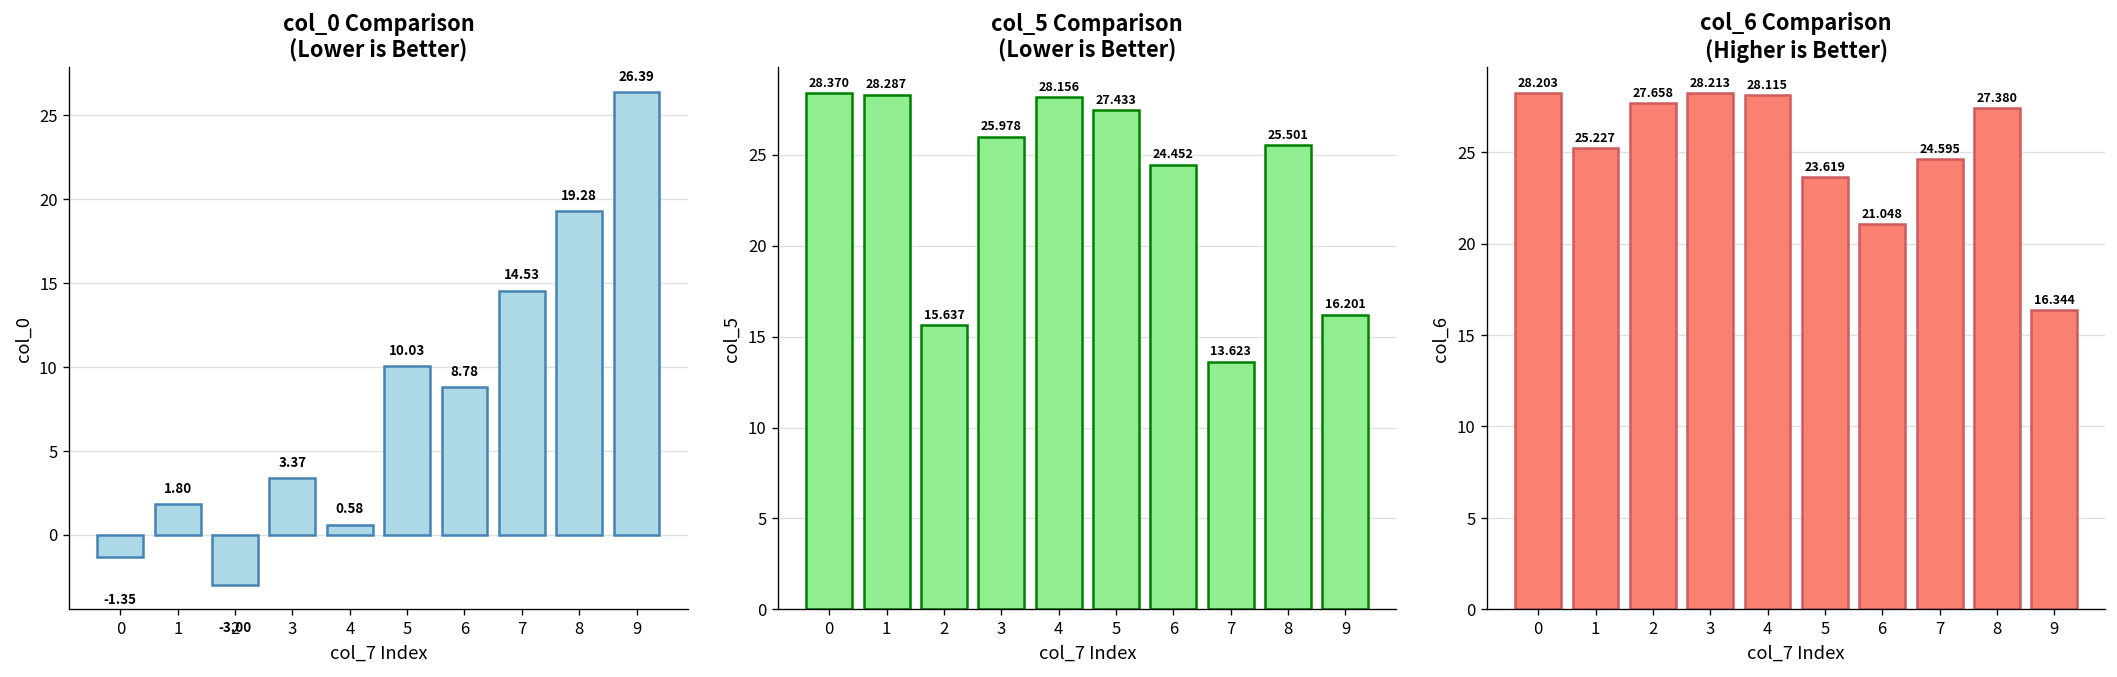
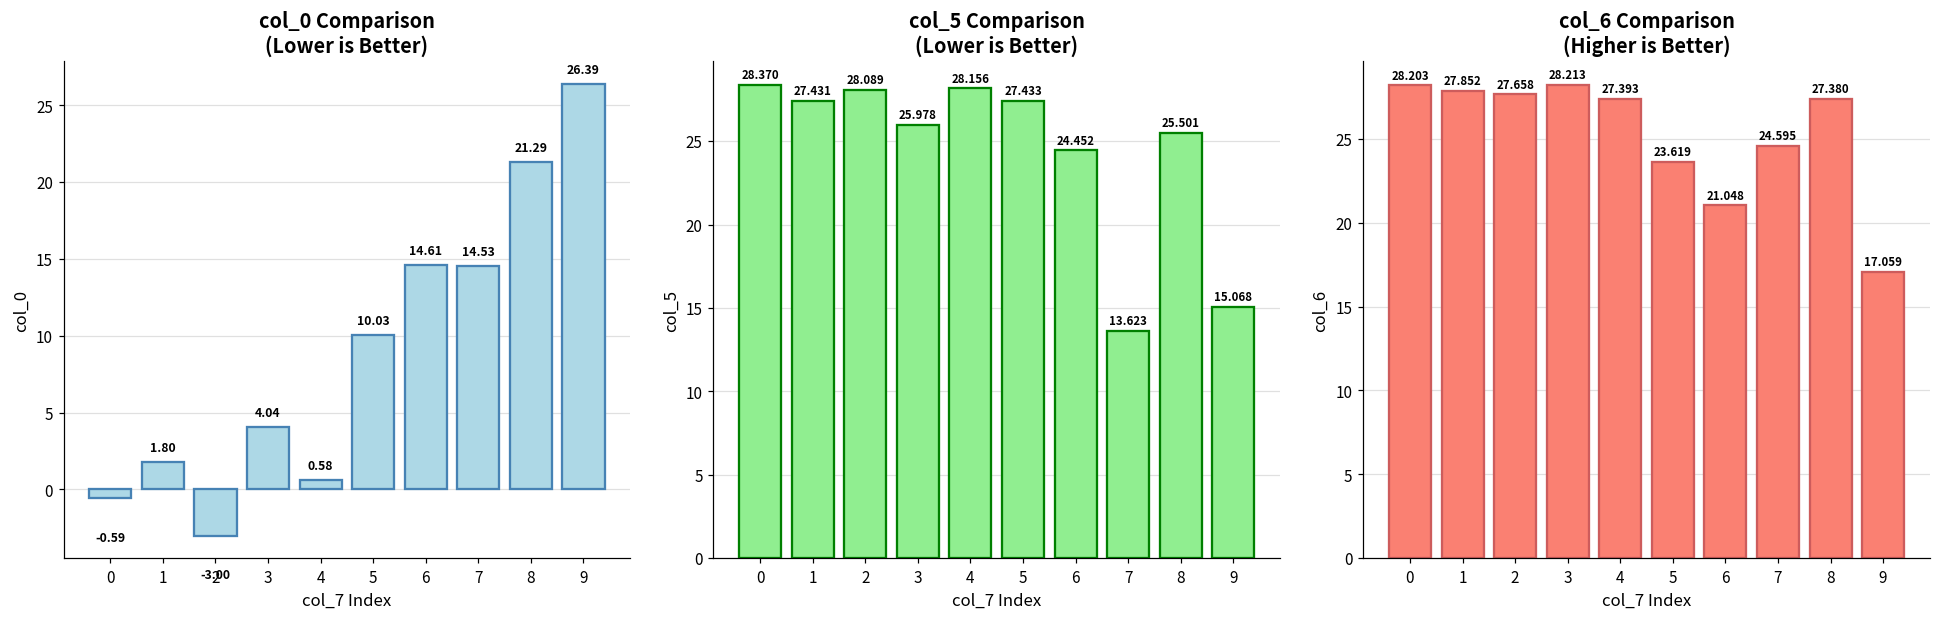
col_0 Comparison (Lower is Better), 0: -1.35 -> -0.59
col_0 Comparison (Lower is Better), 3: 3.37 -> 4.04
col_0 Comparison (Lower is Better), 6: 8.78 -> 14.61
col_0 Comparison (Lower is Better), 8: 19.28 -> 21.29
col_5 Comparison (Lower is Better), 1: 28.287 -> 27.431
col_5 Comparison (Lower is Better), 2: 15.637 -> 28.089
col_5 Comparison (Lower is Better), 9: 16.201 -> 15.068
col_6 Comparison (Higher is Better), 1: 25.227 -> 27.852
col_6 Comparison (Higher is Better), 4: 28.115 -> 27.393
col_6 Comparison (Higher is Better), 9: 16.344 -> 17.059
